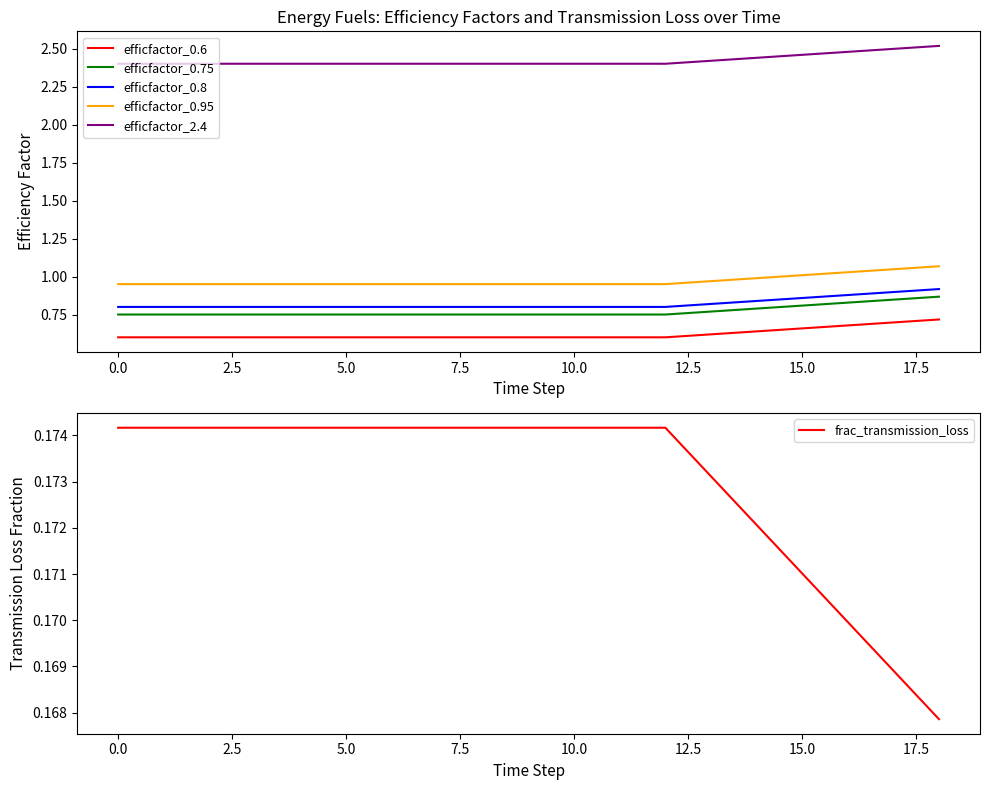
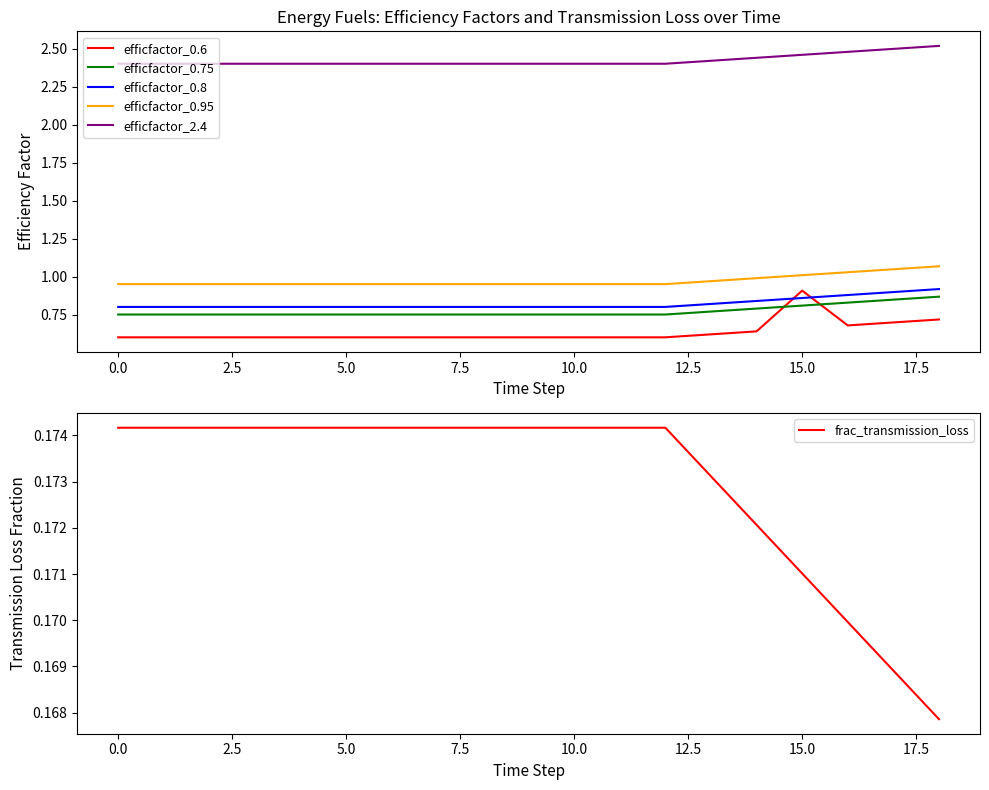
Energy Fuels: Efficiency Factors and Transmission Loss over Time, efficfactor_0.6, 15.0: 0.66 -> 0.91
